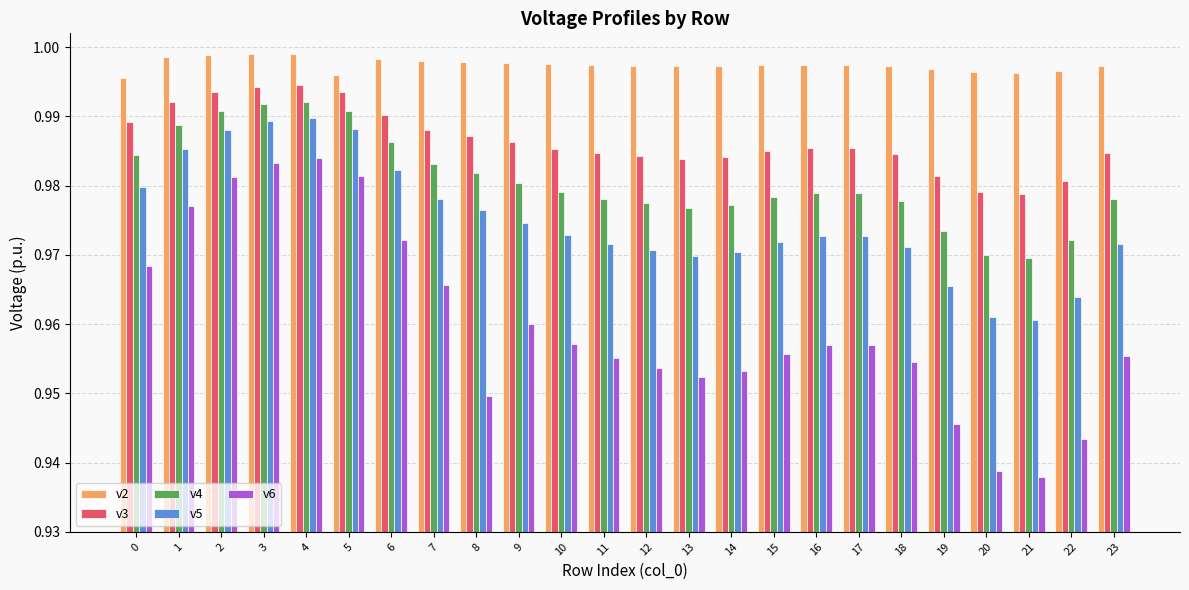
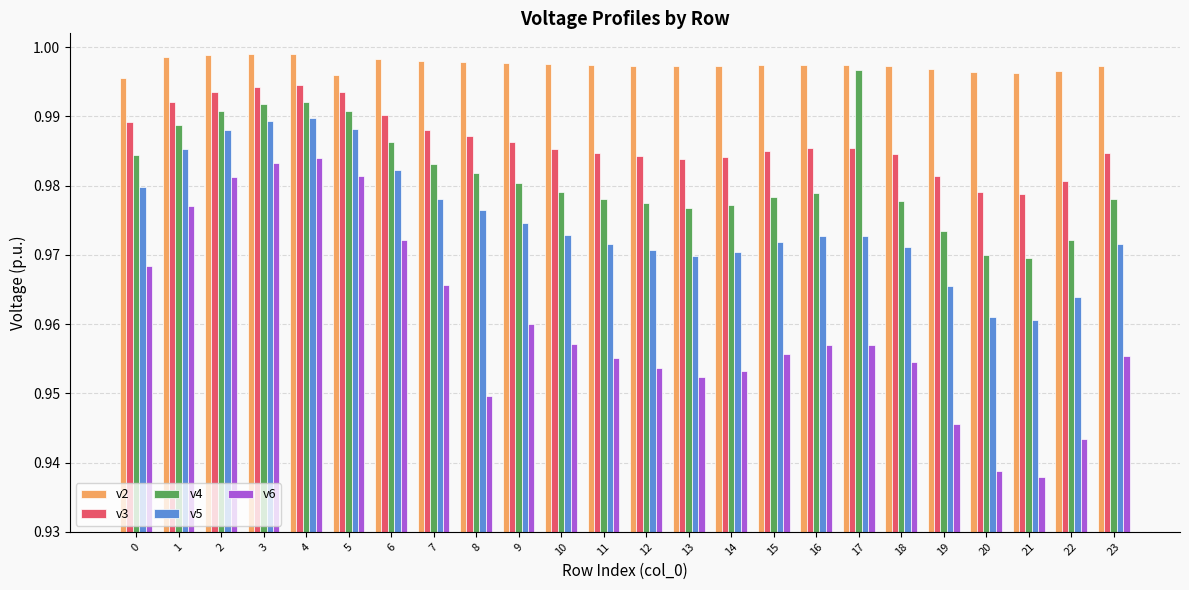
v4, 17: 0.979 -> 0.997
